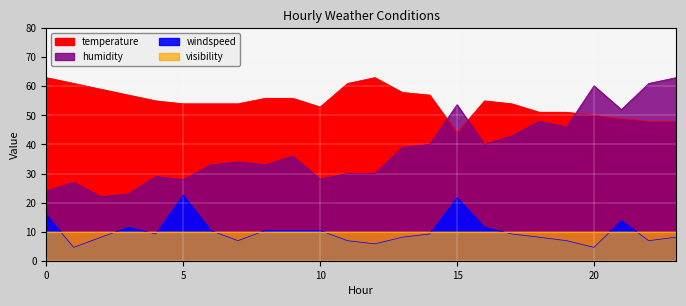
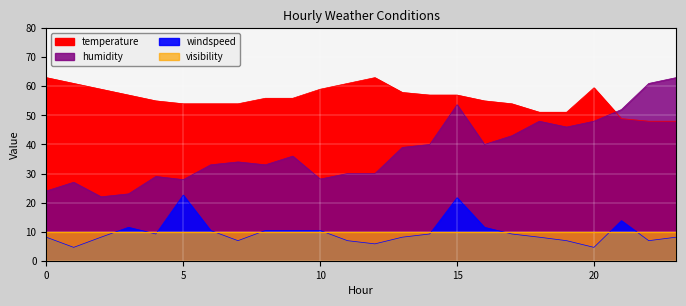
windspeed, 0: 16 -> 8
temperature, 10: 53 -> 59
temperature, 15: 44 -> 57
temperature, 20: 50 -> 60
humidity, 20: 60 -> 48
